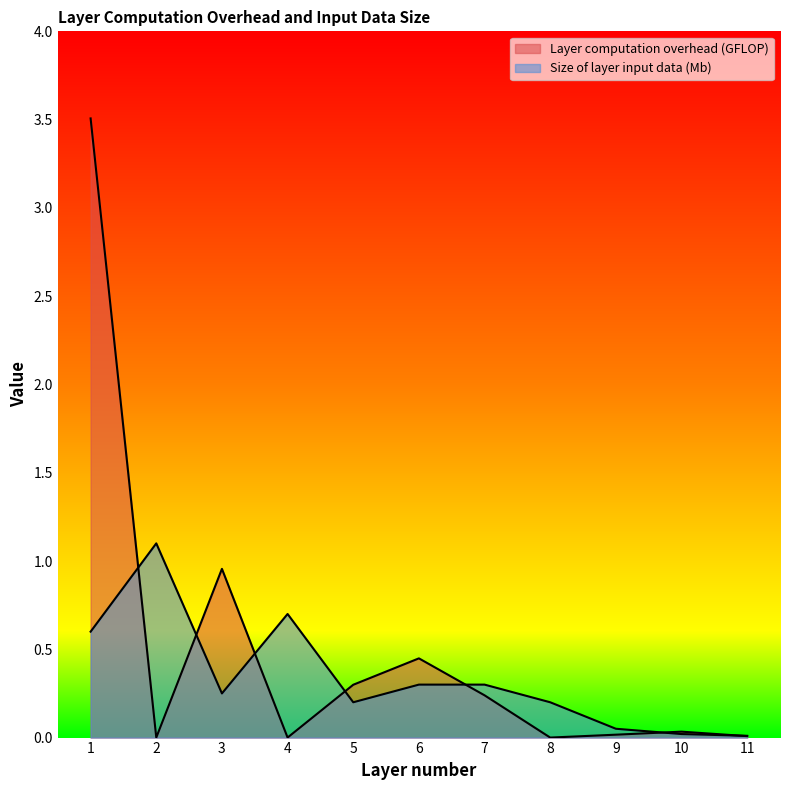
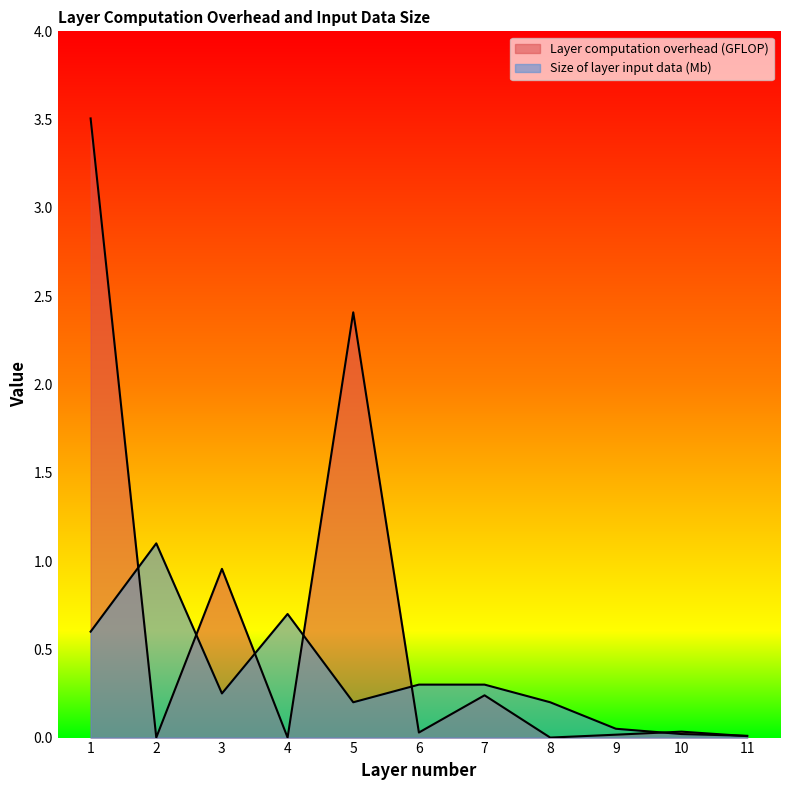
Layer computation overhead (GFLOP), 5: 0.30 -> 2.41
Layer computation overhead (GFLOP), 6: 0.45 -> 0.03
